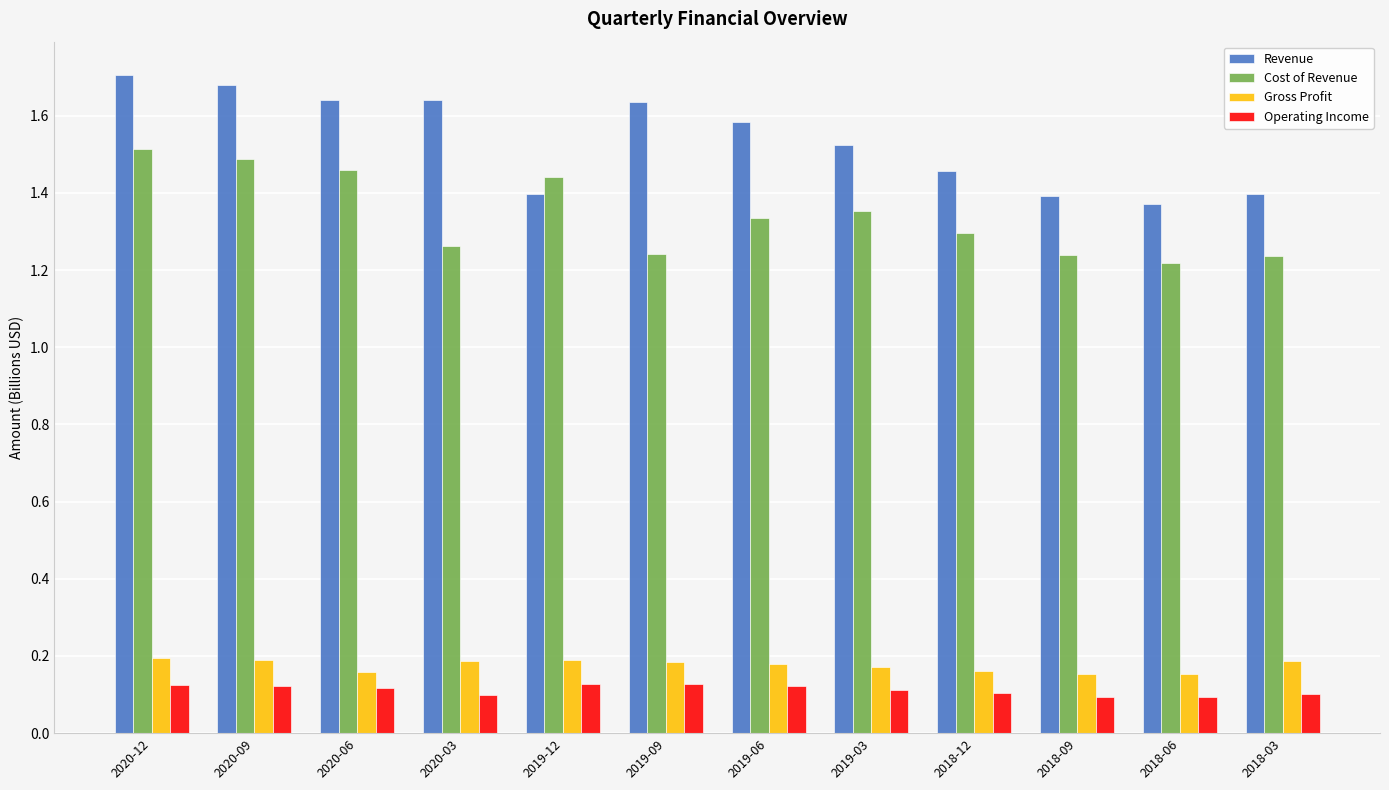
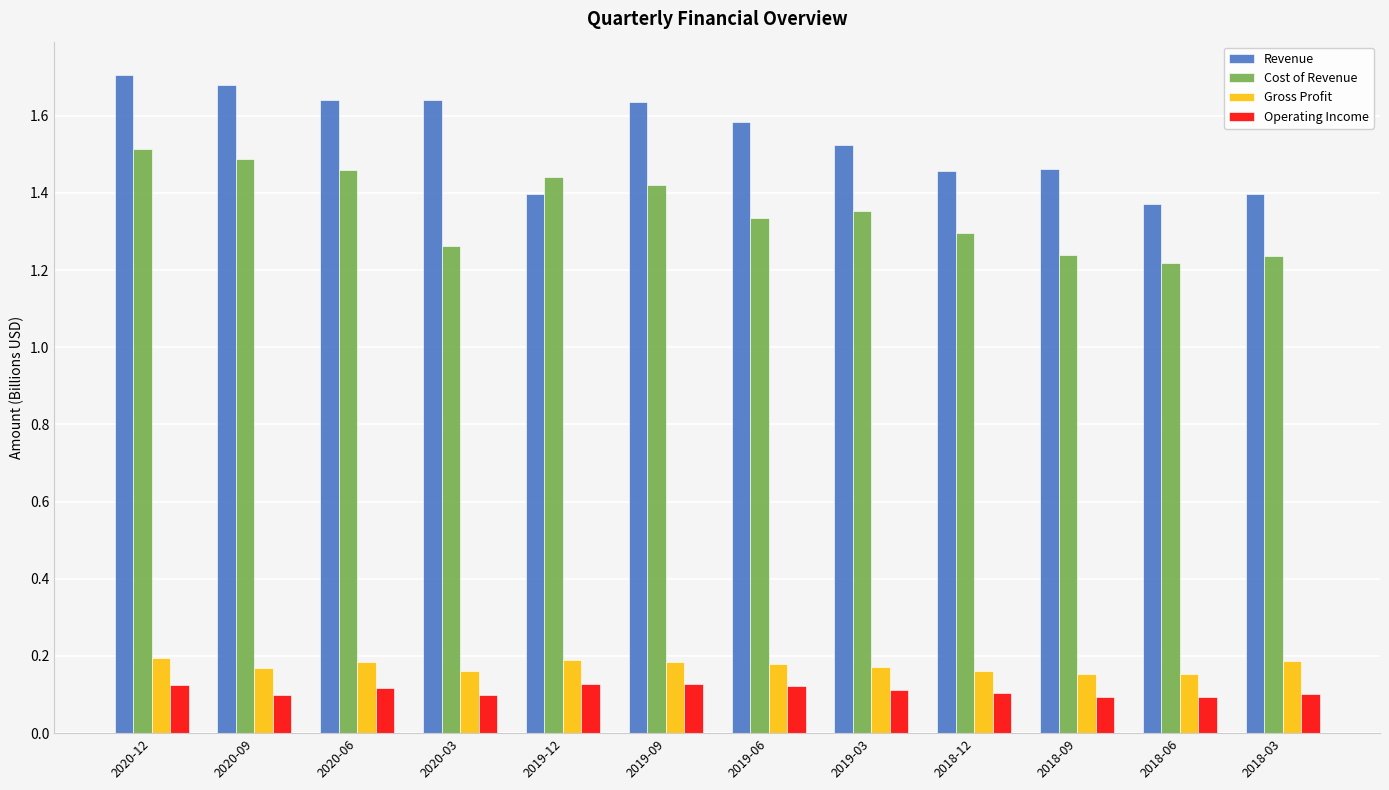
Gross Profit, 2020-09: 0.19 -> 0.17
Operating Income, 2020-09: 0.12 -> 0.10
Gross Profit, 2020-06: 0.16 -> 0.18
Gross Profit, 2020-03: 0.19 -> 0.16
Cost of Revenue, 2019-09: 1.24 -> 1.42
Revenue, 2018-09: 1.39 -> 1.46
